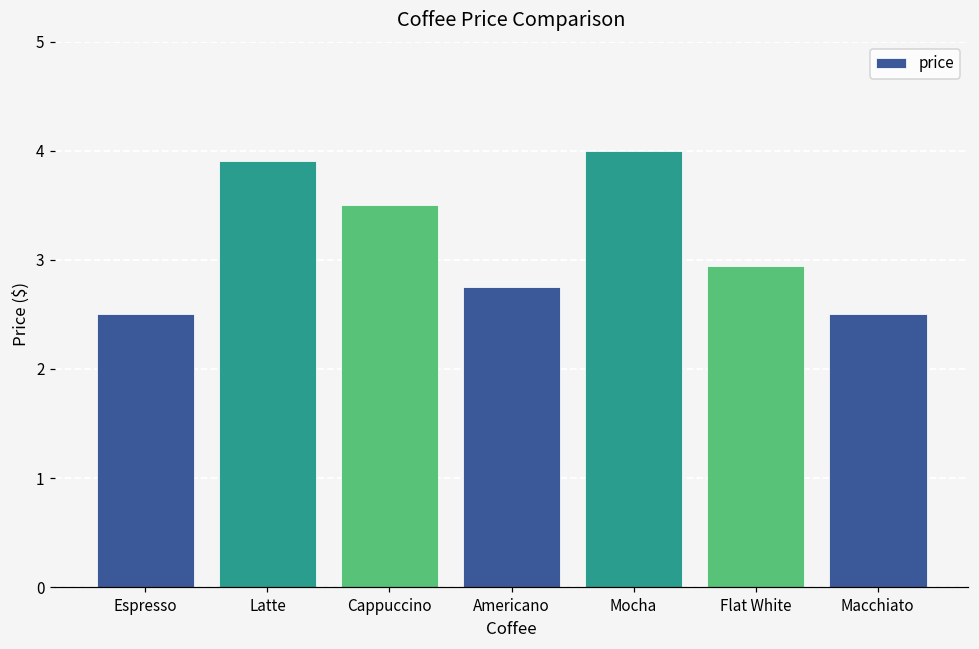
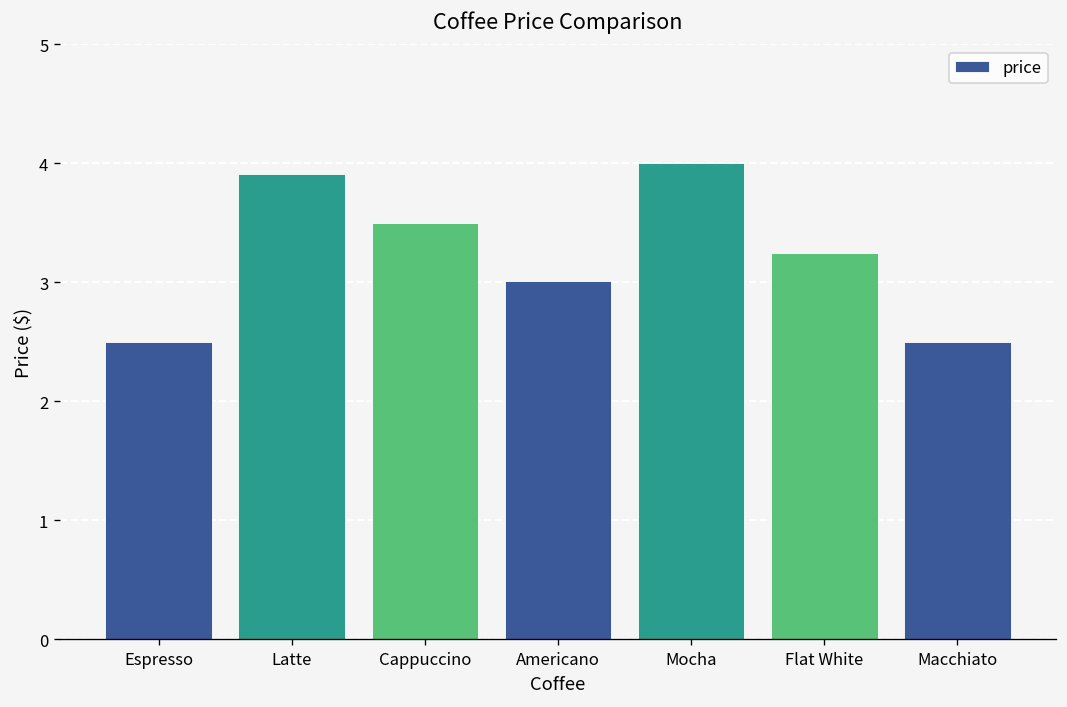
Americano: 2.8 -> 3.0
Flat White: 2.9 -> 3.3
